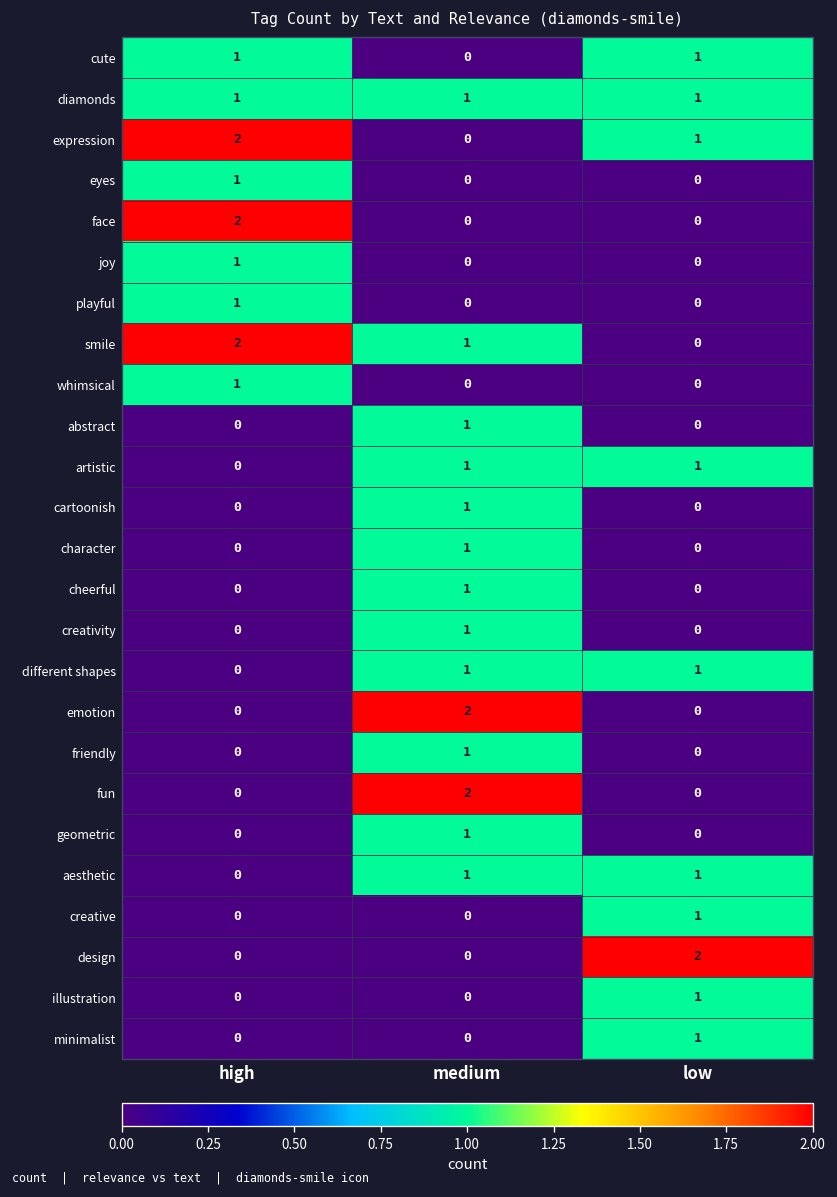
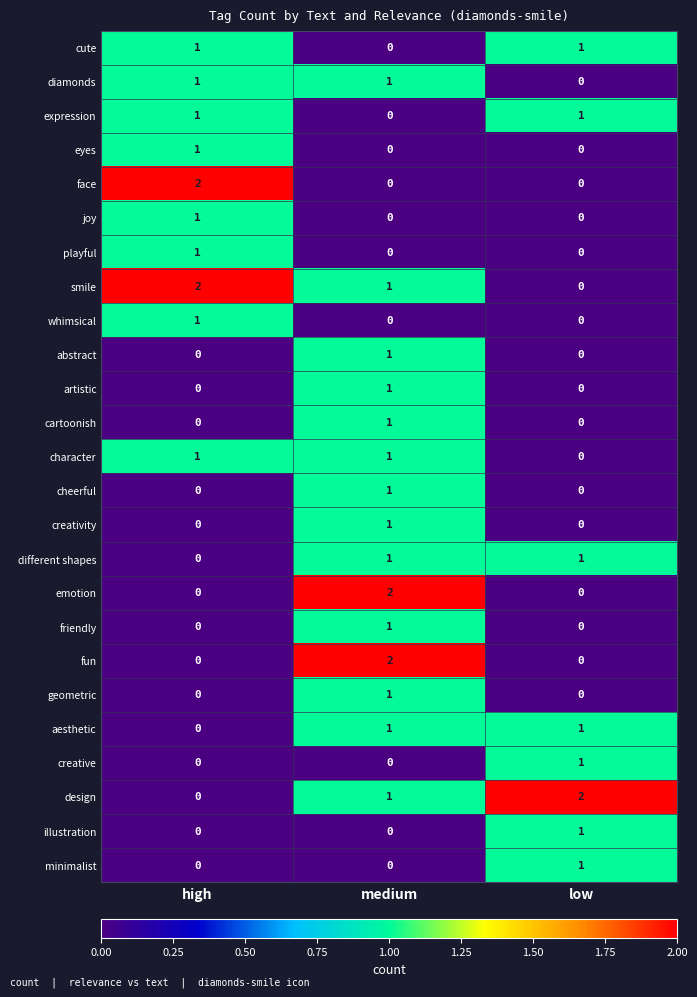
diamonds, low: 1 -> 0
expression, high: 2 -> 1
artistic, low: 1 -> 0
character, high: 0 -> 1
design, medium: 0 -> 1
